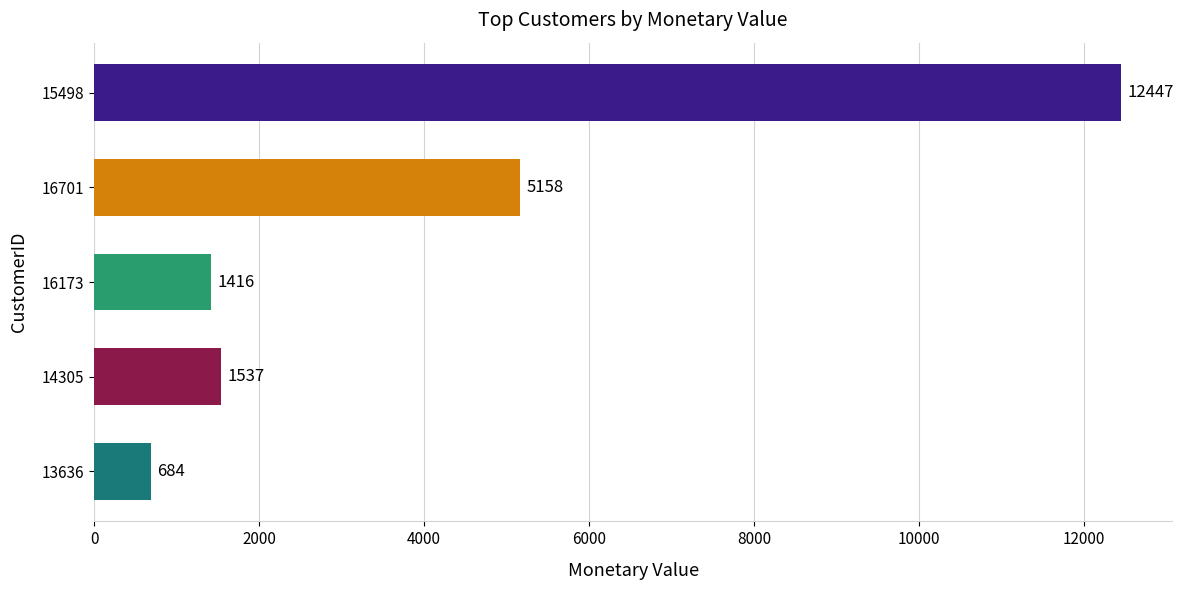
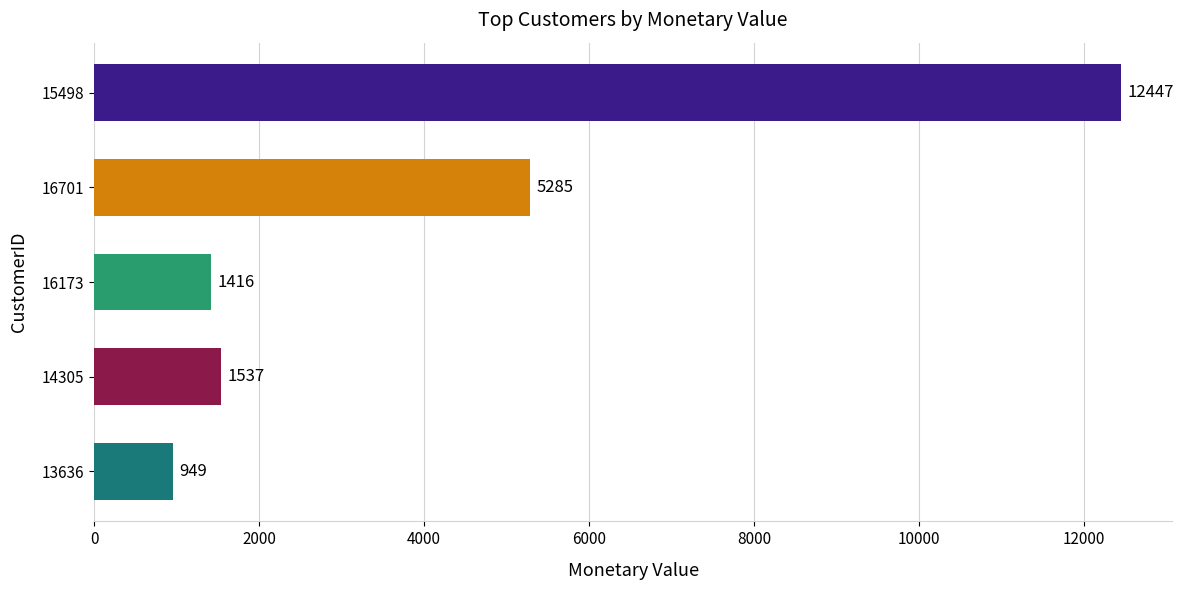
16701: 5158 -> 5285
13636: 684 -> 949
